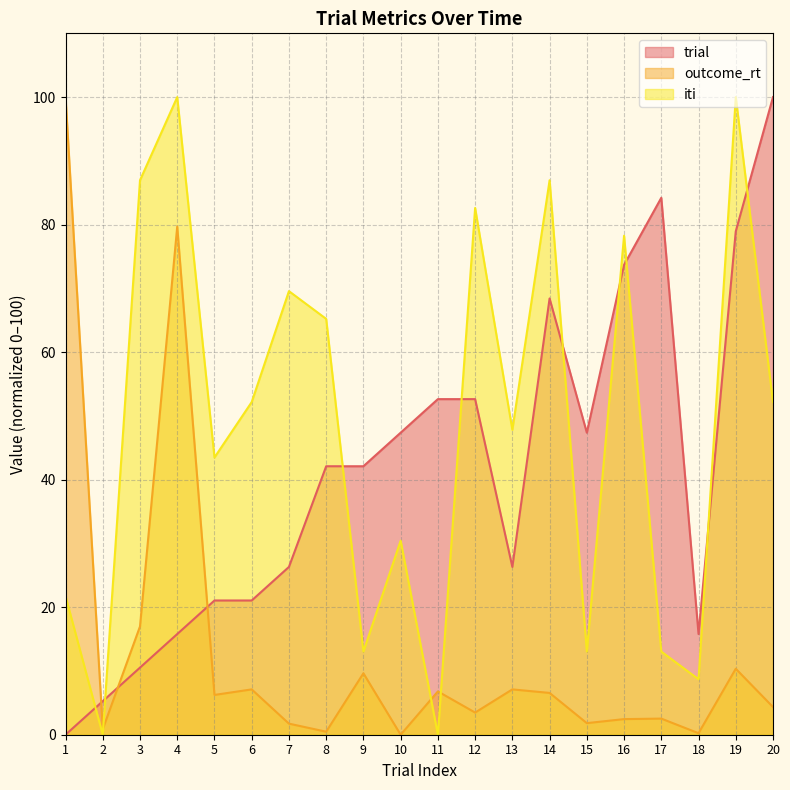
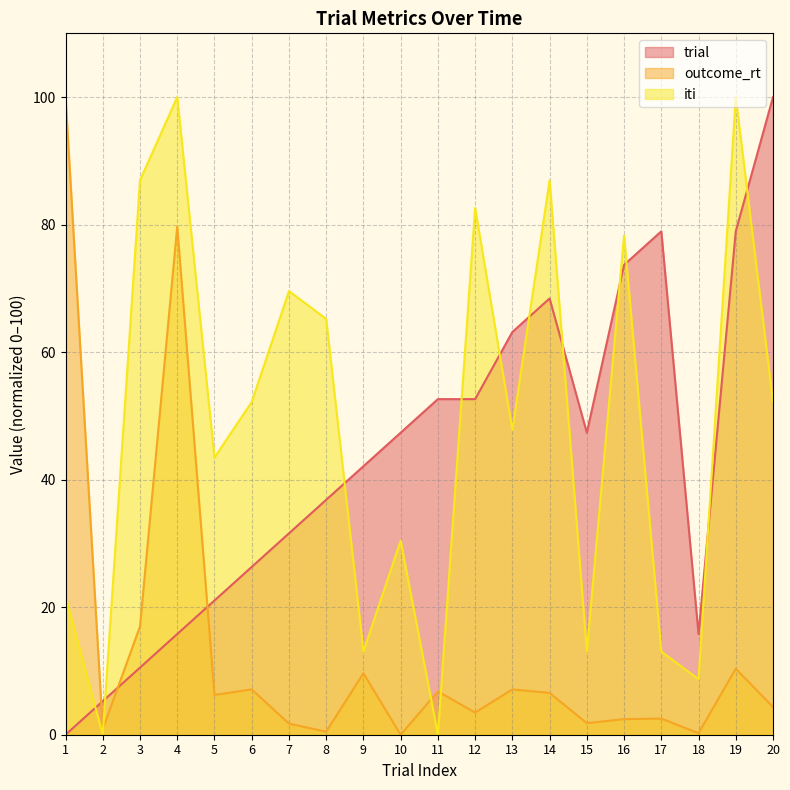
trial, 6: 21 -> 26
trial, 7: 26 -> 32
trial, 8: 42 -> 37
trial, 13: 26 -> 63
trial, 17: 84 -> 79
